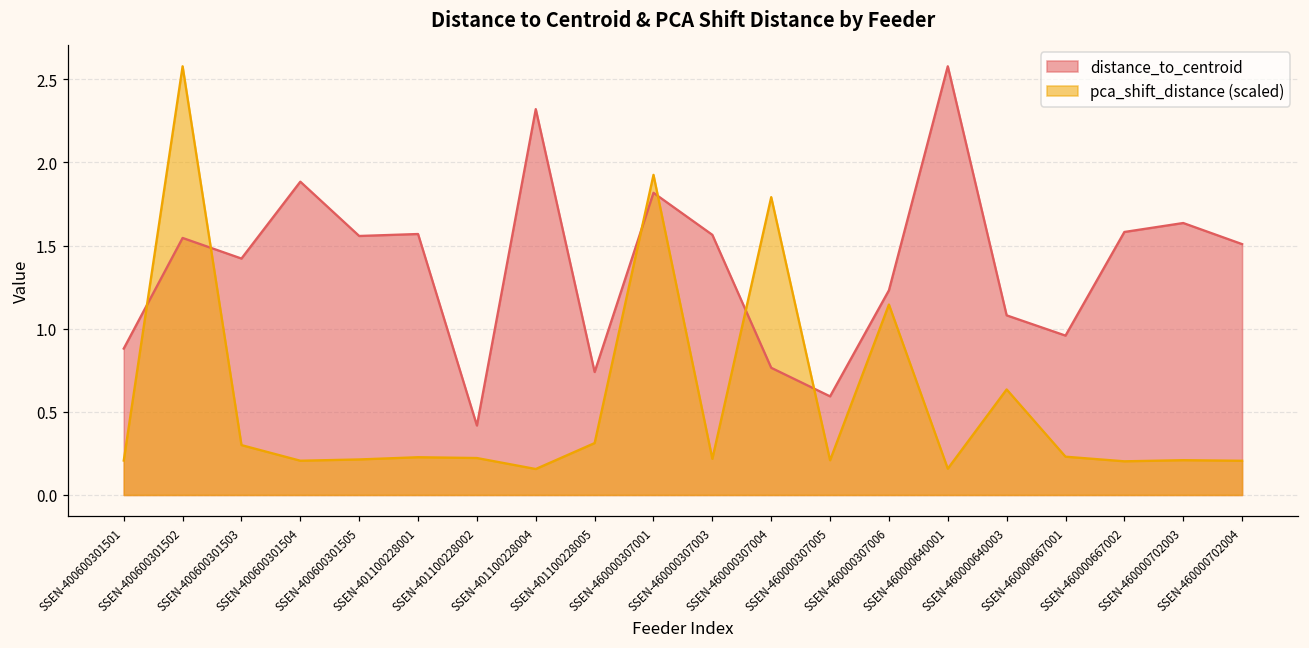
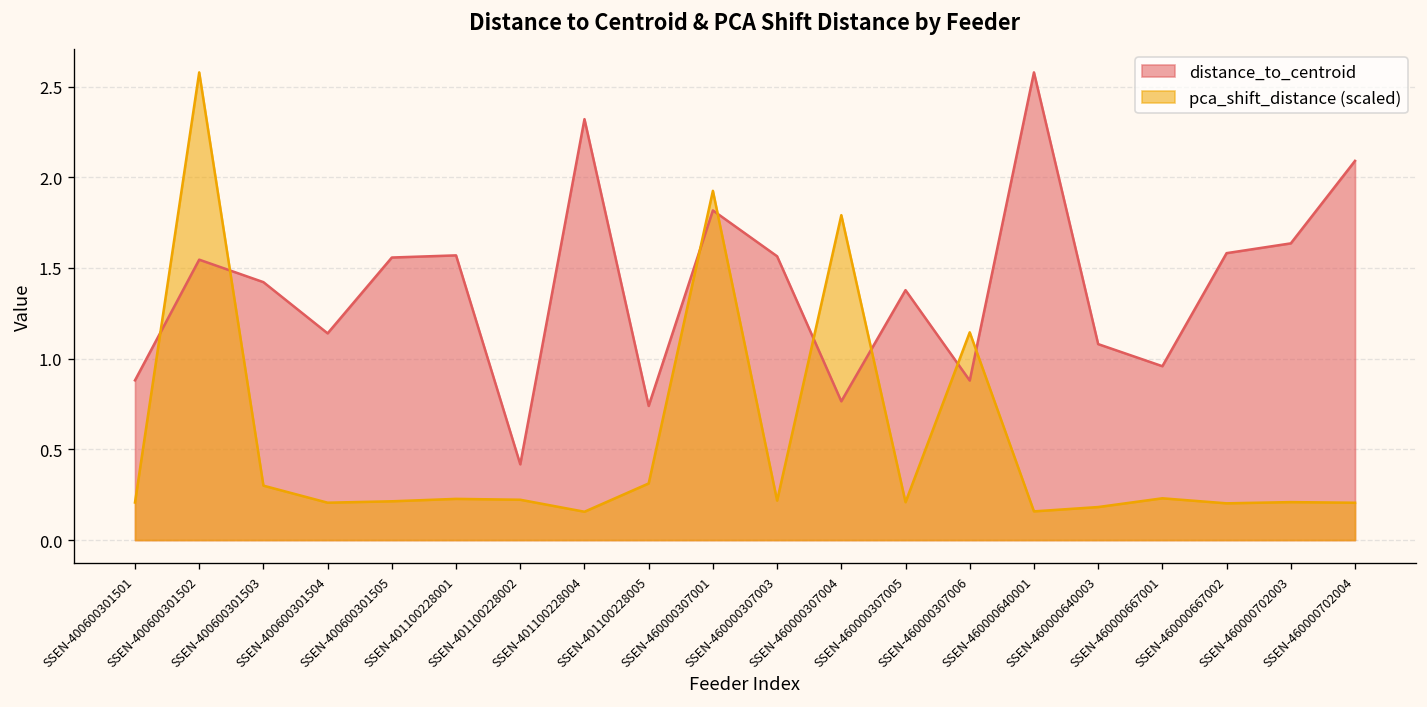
distance_to_centroid, SSEN-400600301504: 1.88 -> 1.14
distance_to_centroid, SSEN-460000307005: 0.59 -> 1.38
distance_to_centroid, SSEN-460000307006: 1.23 -> 0.88
pca_shift_distance (scaled), SSEN-460000640003: 0.63 -> 0.18
distance_to_centroid, SSEN-460000702004: 1.51 -> 2.09
